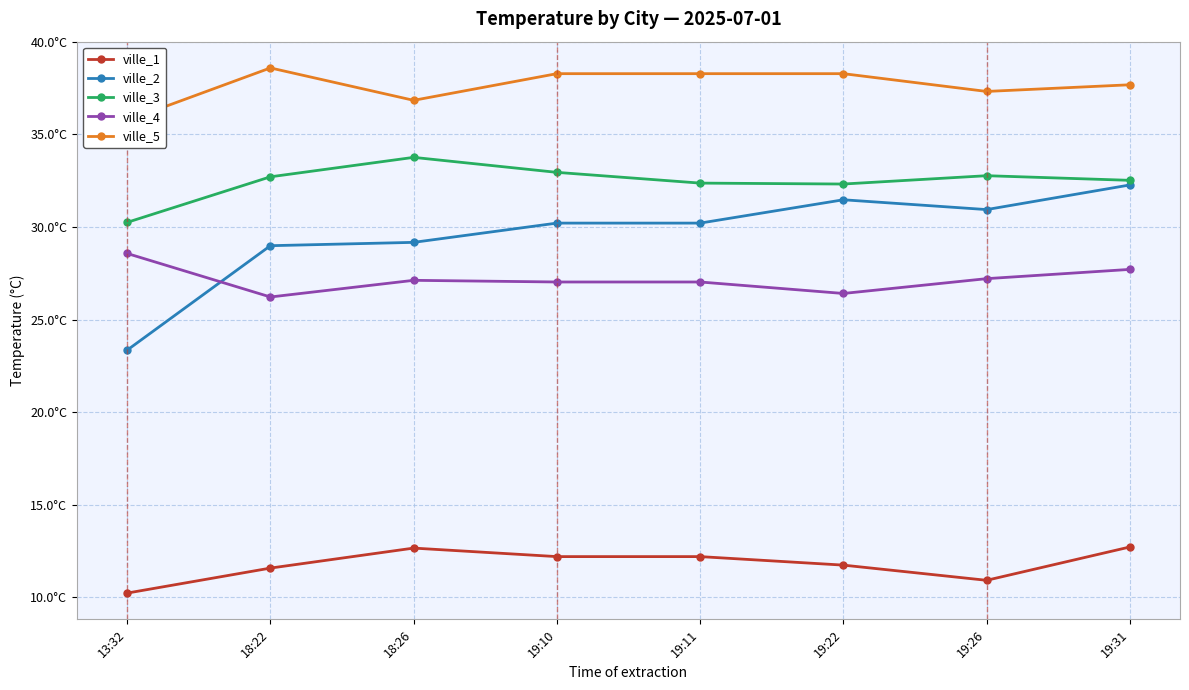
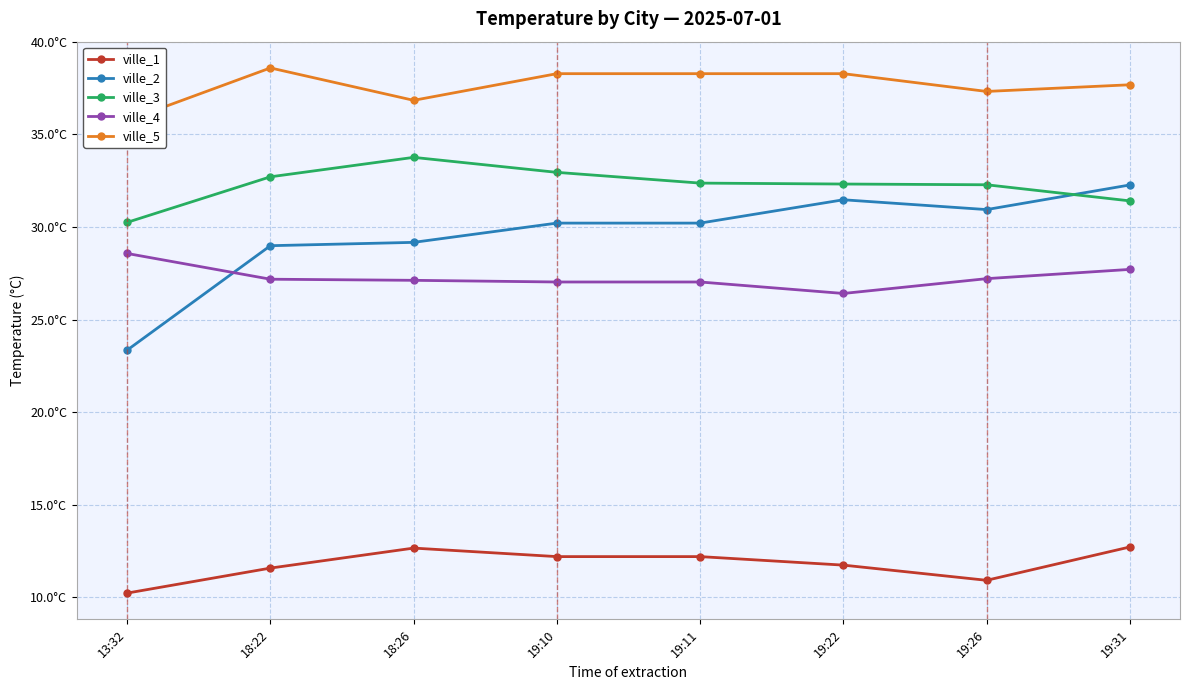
ville_4, 18:22: 26.2°C -> 27.2°C
ville_3, 19:26: 32.8°C -> 32.3°C
ville_3, 19:31: 32.5°C -> 31.4°C
